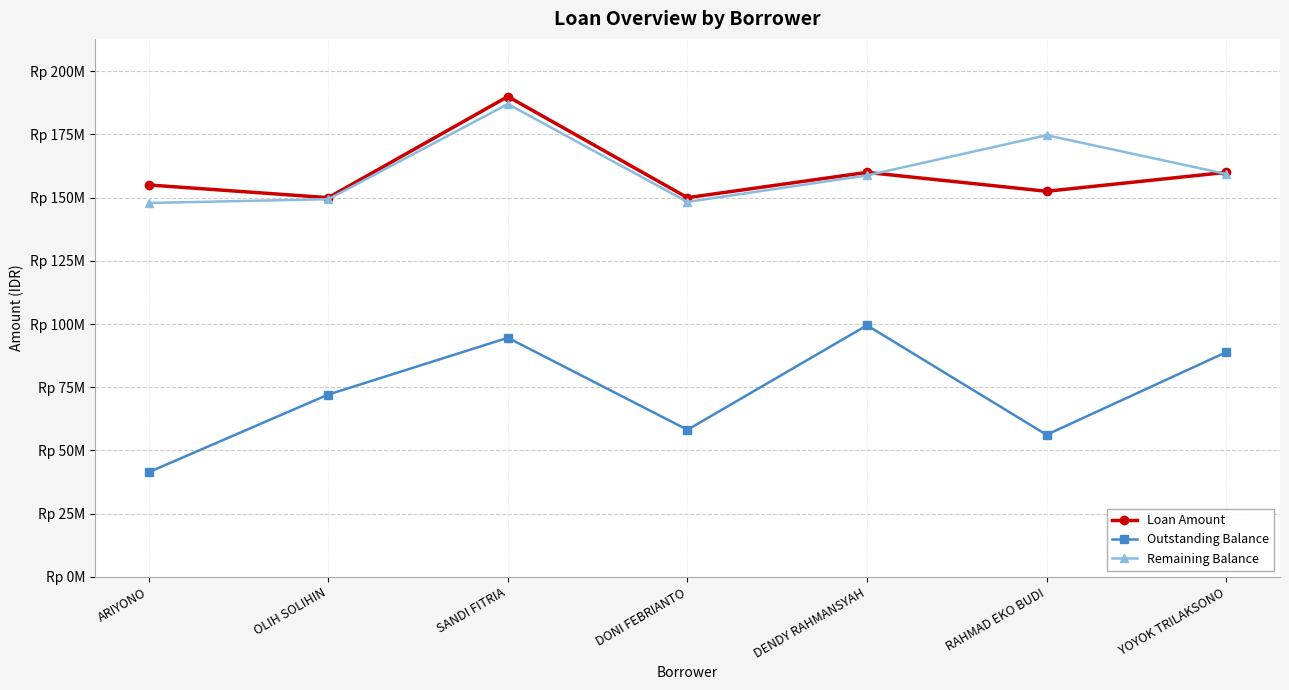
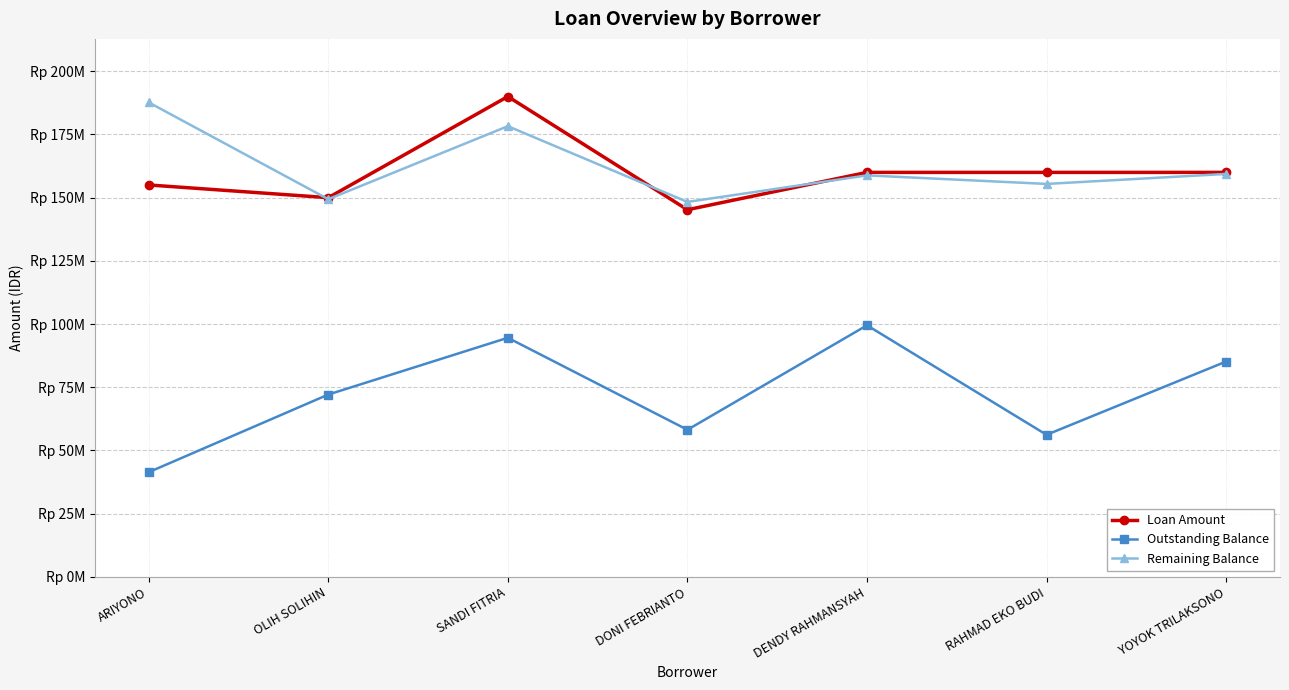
Remaining Balance, ARIYONO: Rp 148000000 -> Rp 188000000
Remaining Balance, SANDI FITRIA: Rp 187000000 -> Rp 178000000
Loan Amount, DONI FEBRIANTO: Rp 150000000 -> Rp 145000000
Loan Amount, RAHMAD EKO BUDI: Rp 153000000 -> Rp 160000000
Remaining Balance, RAHMAD EKO BUDI: Rp 175000000 -> Rp 155000000
Outstanding Balance, YOYOK TRILAKSONO: Rp 89000000 -> Rp 85000000
